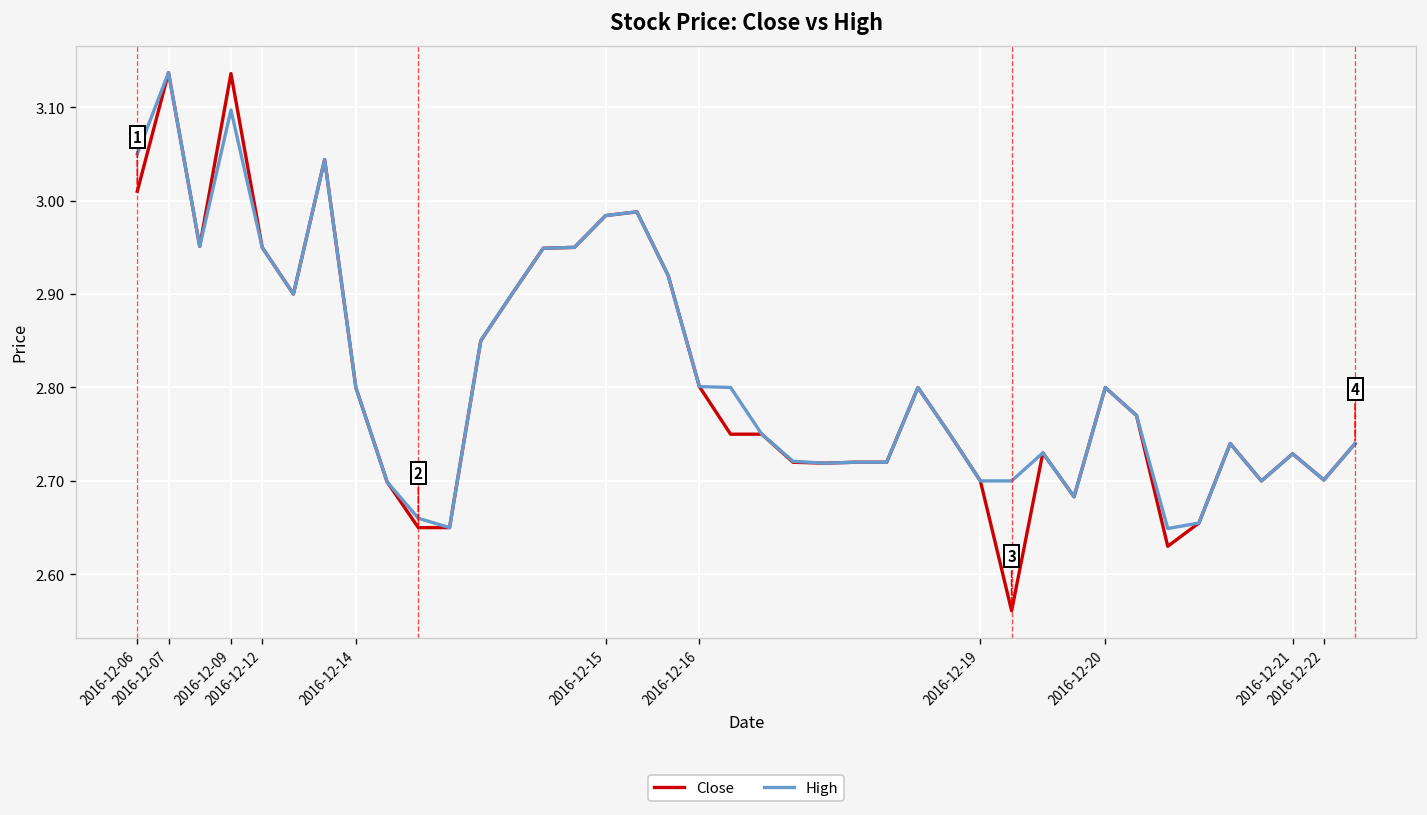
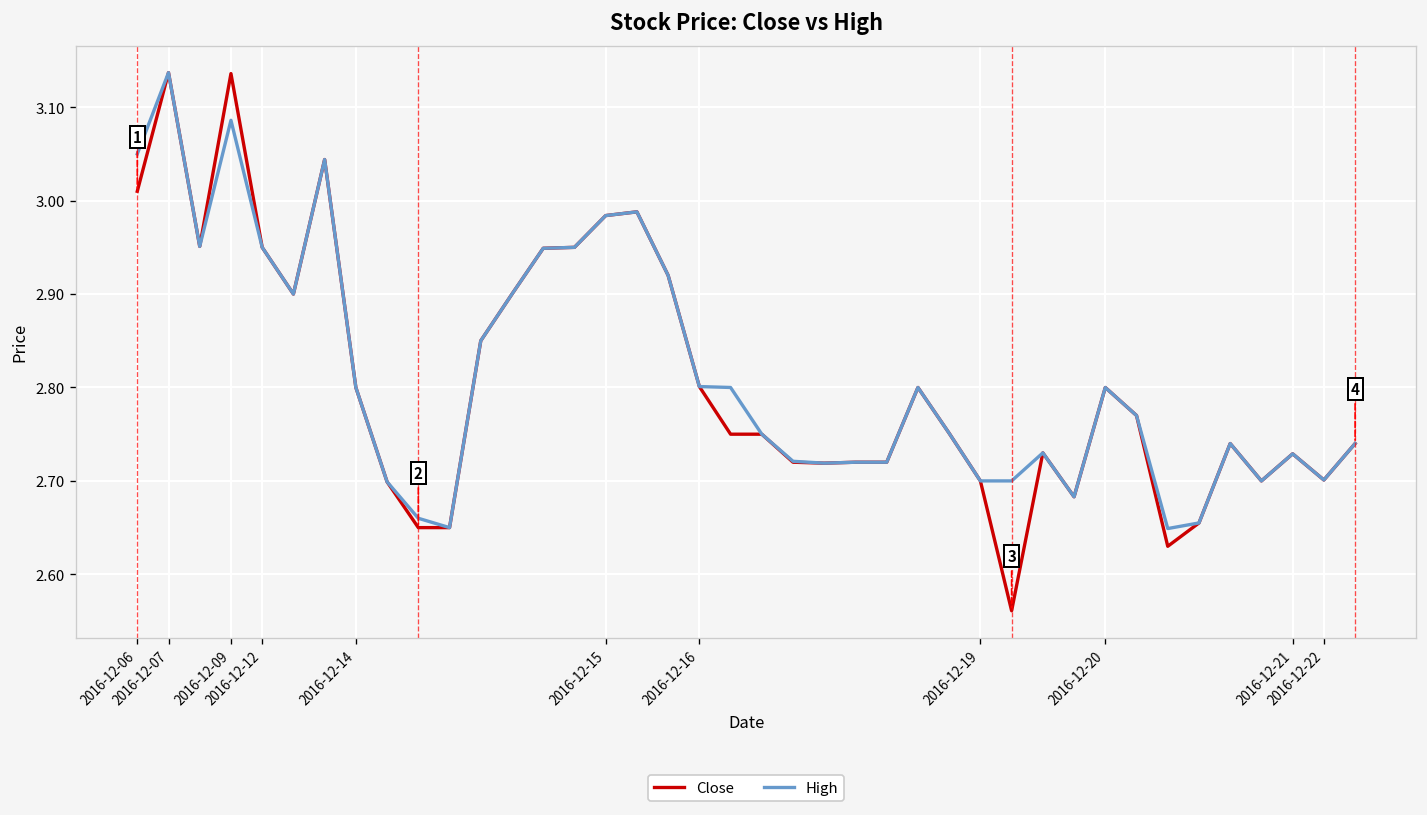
High, 2016-12-09: 3.10 -> 3.09
